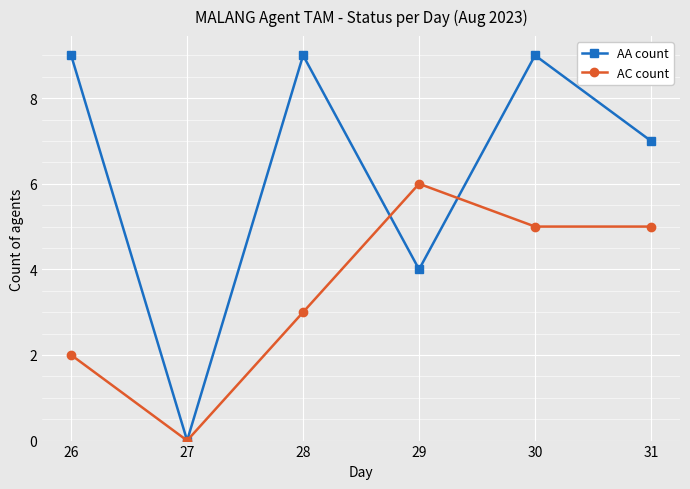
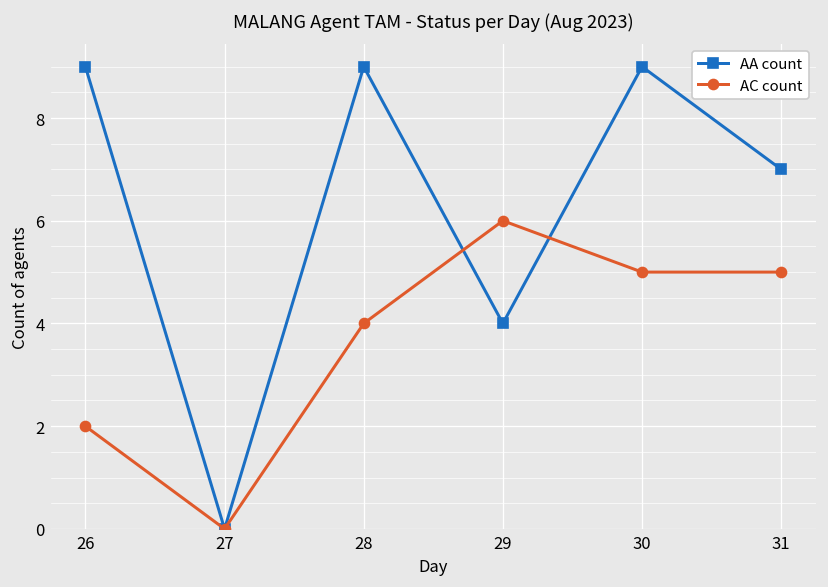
AC count, 28: 3 -> 4
